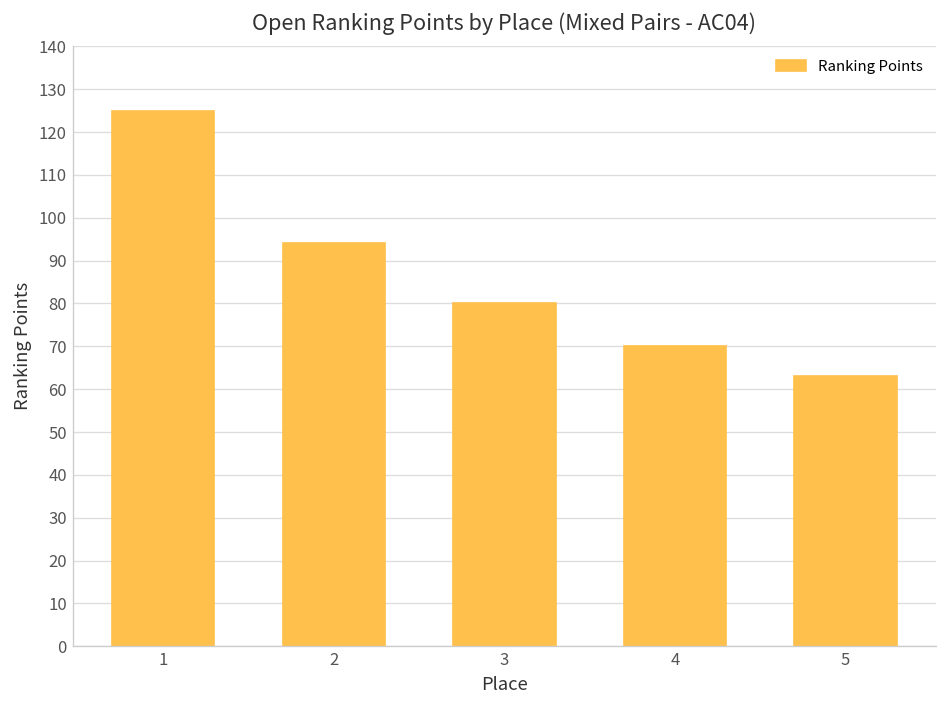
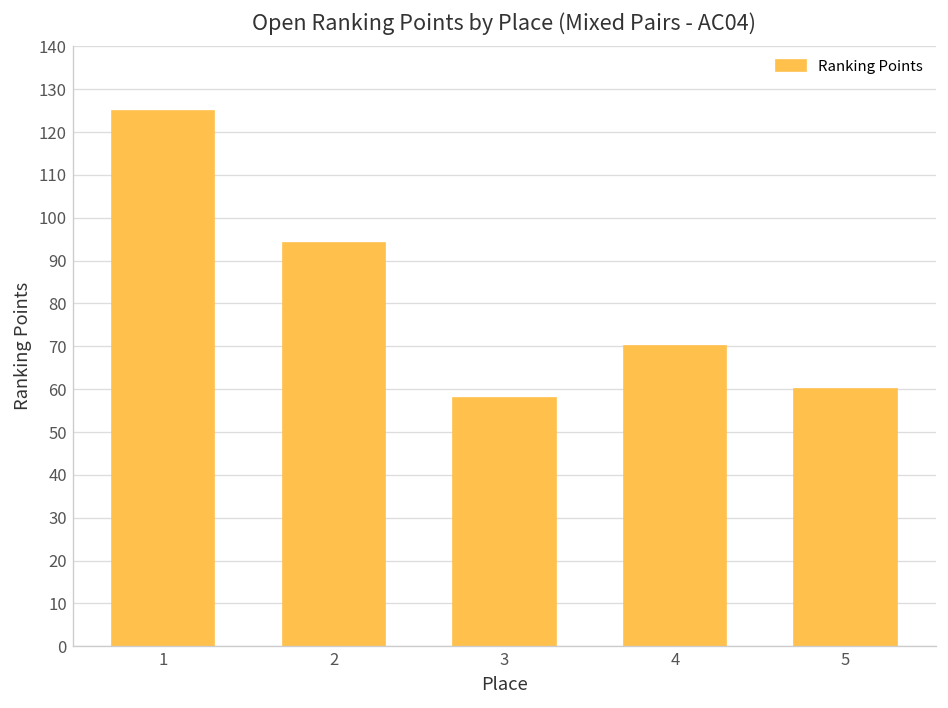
3: 80 -> 58
5: 63 -> 60
